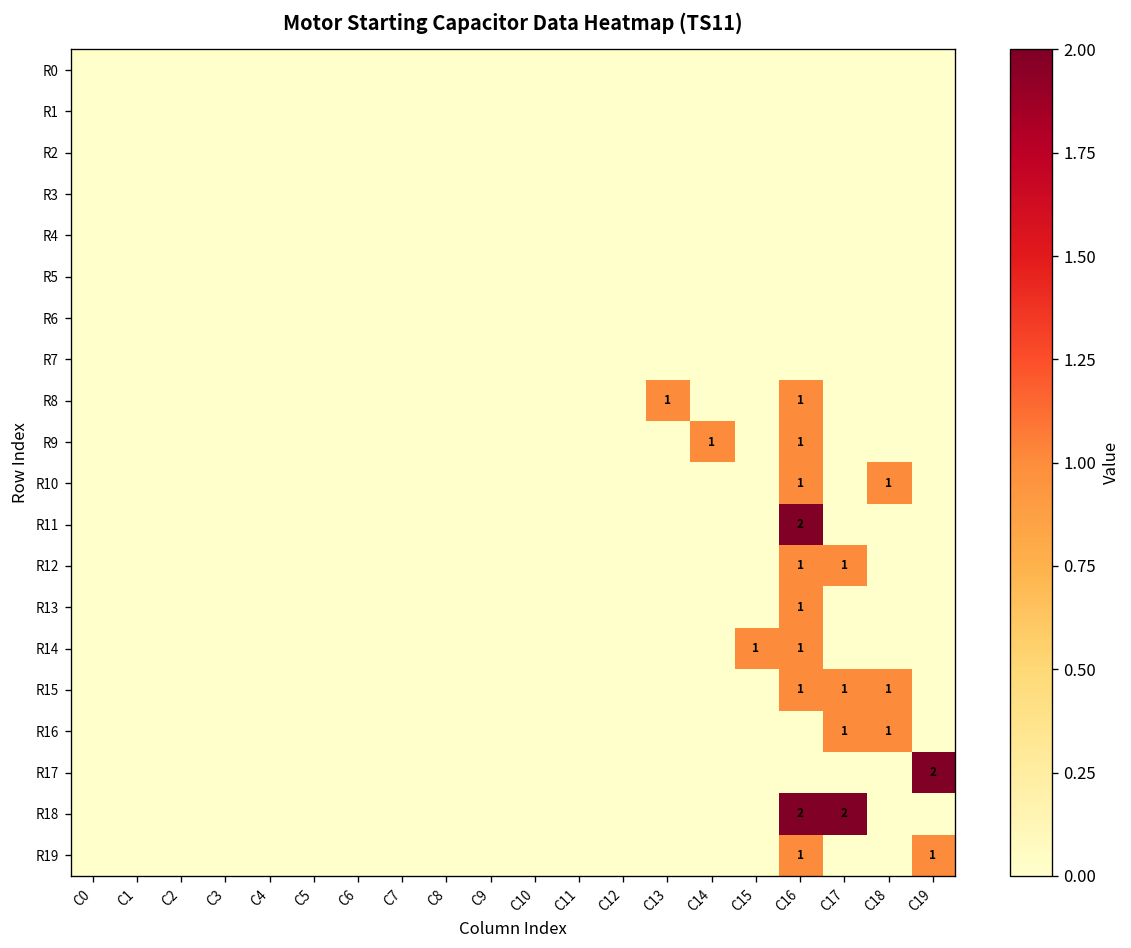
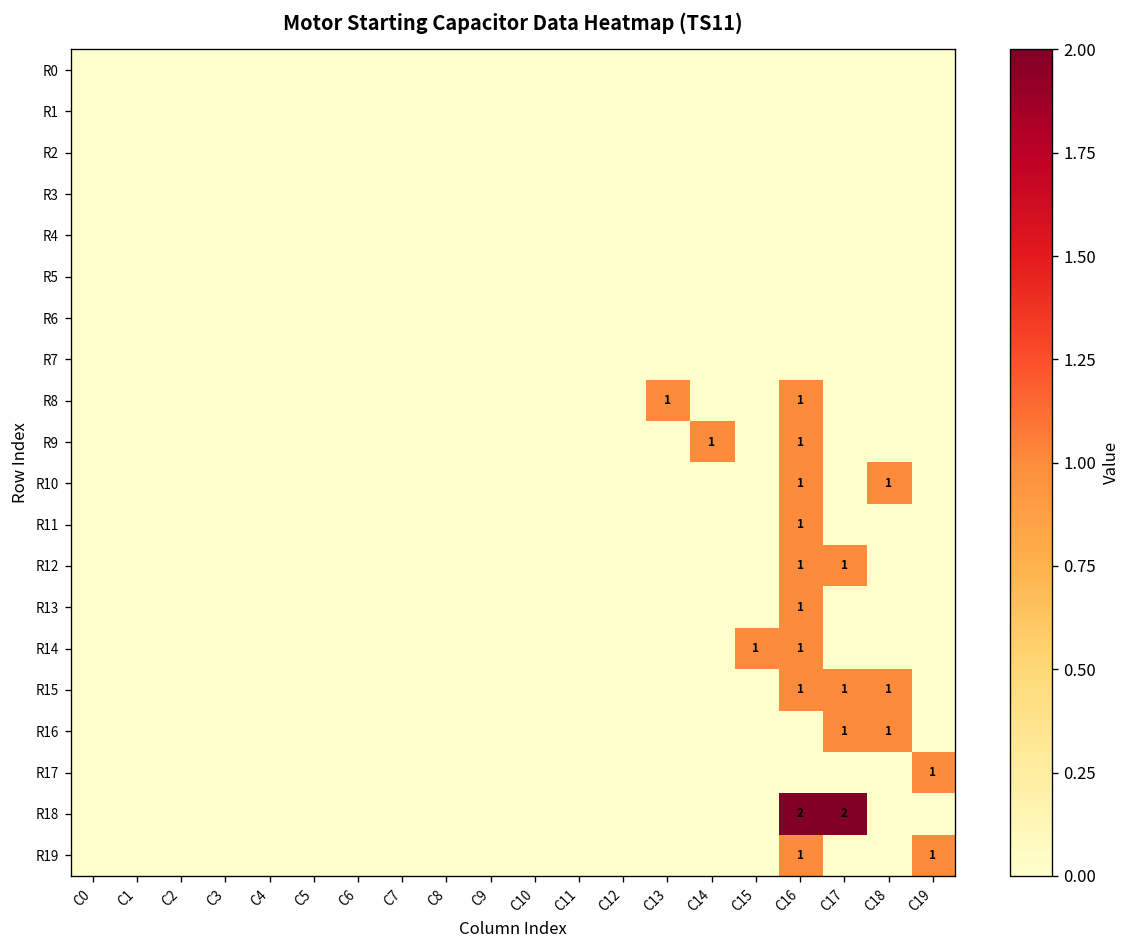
R11, C16: 2 -> 1
R17, C19: 2 -> 1
